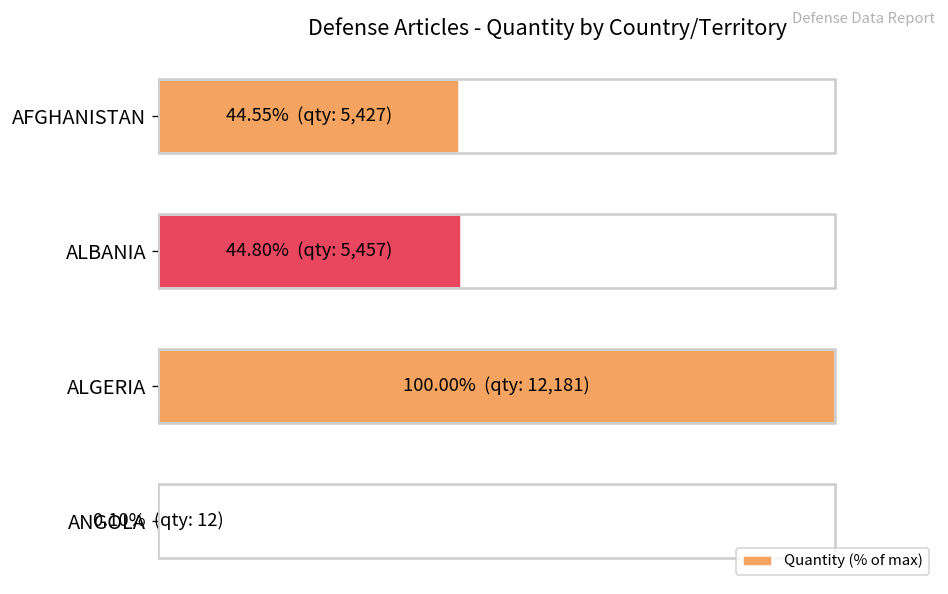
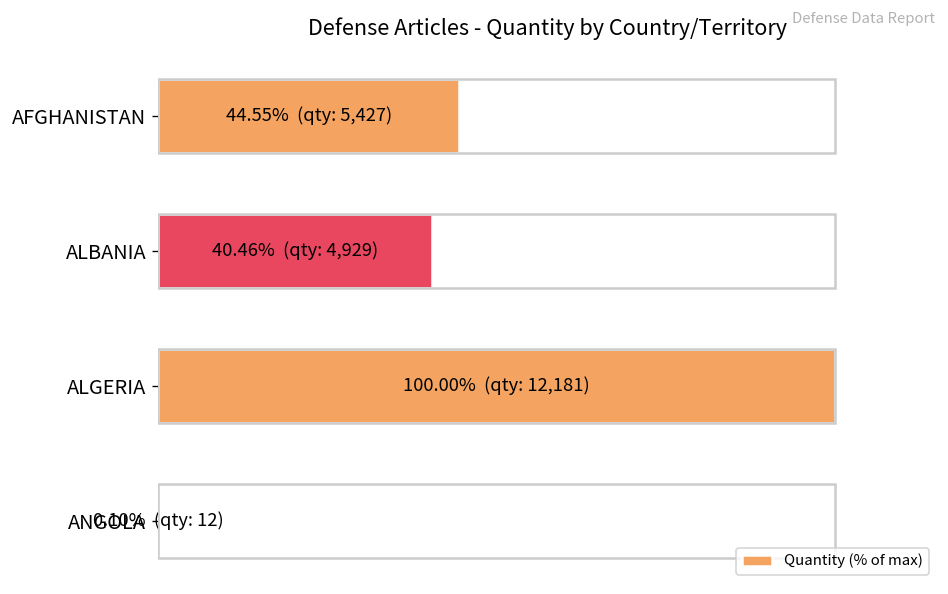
ALBANIA: 44.80% (qty: 5,457) -> 40.46% (qty: 4,929)
